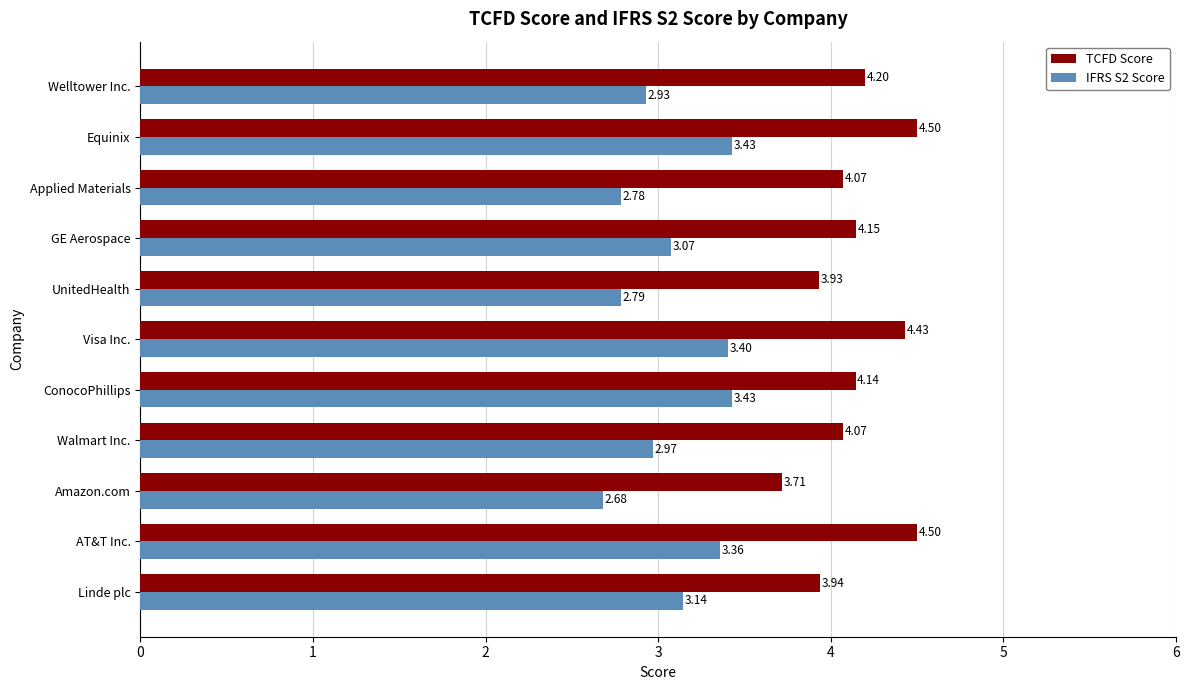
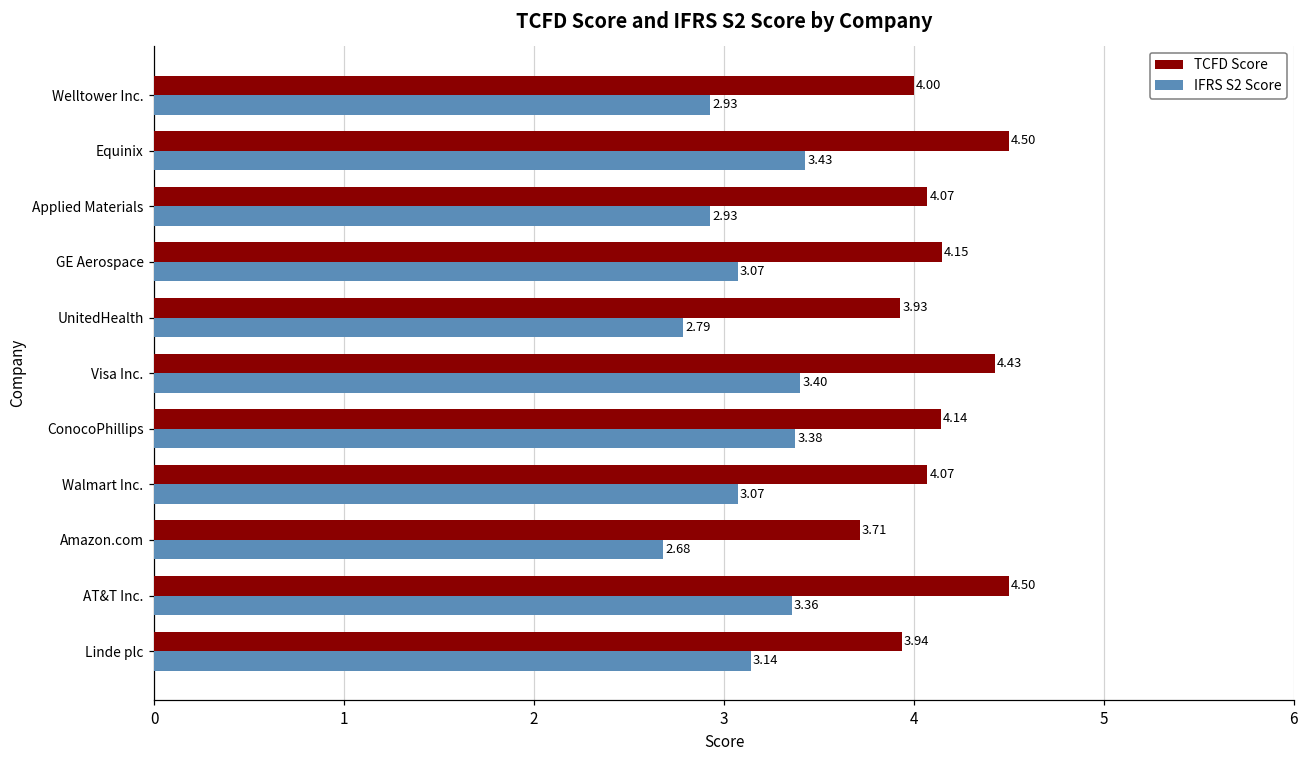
TCFD Score, Welltower Inc.: 4.20 -> 4.00
IFRS S2 Score, Applied Materials: 2.78 -> 2.93
IFRS S2 Score, ConocoPhillips: 3.43 -> 3.38
IFRS S2 Score, Walmart Inc.: 2.97 -> 3.07
